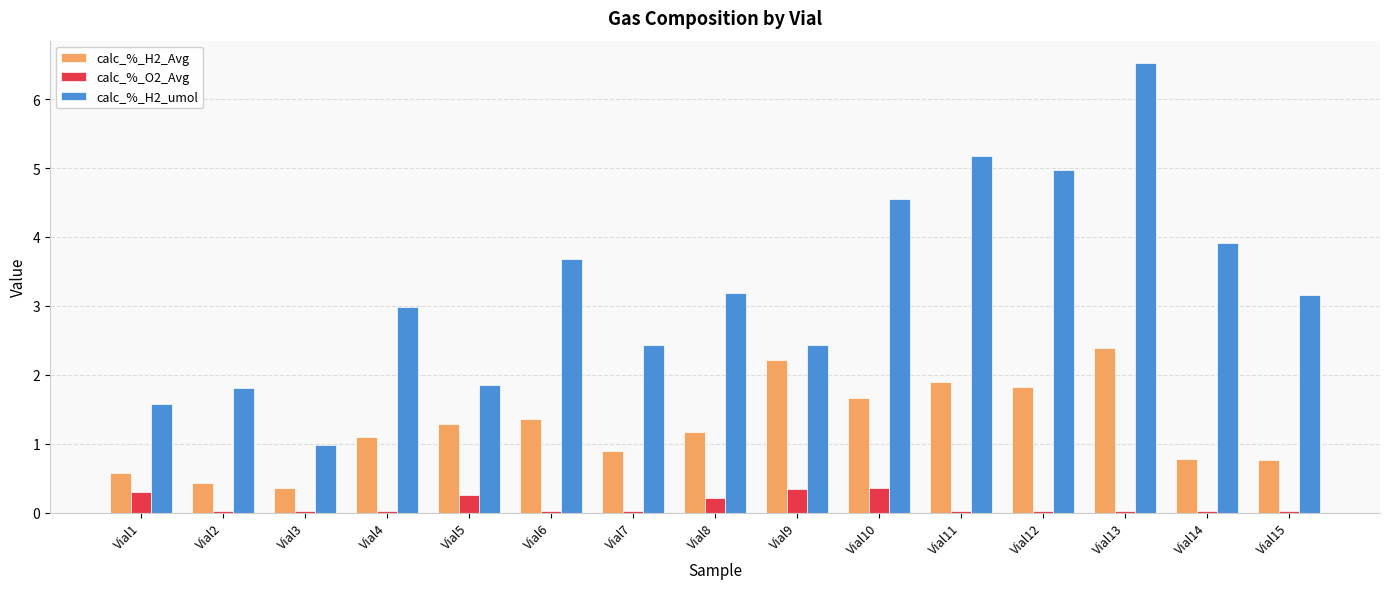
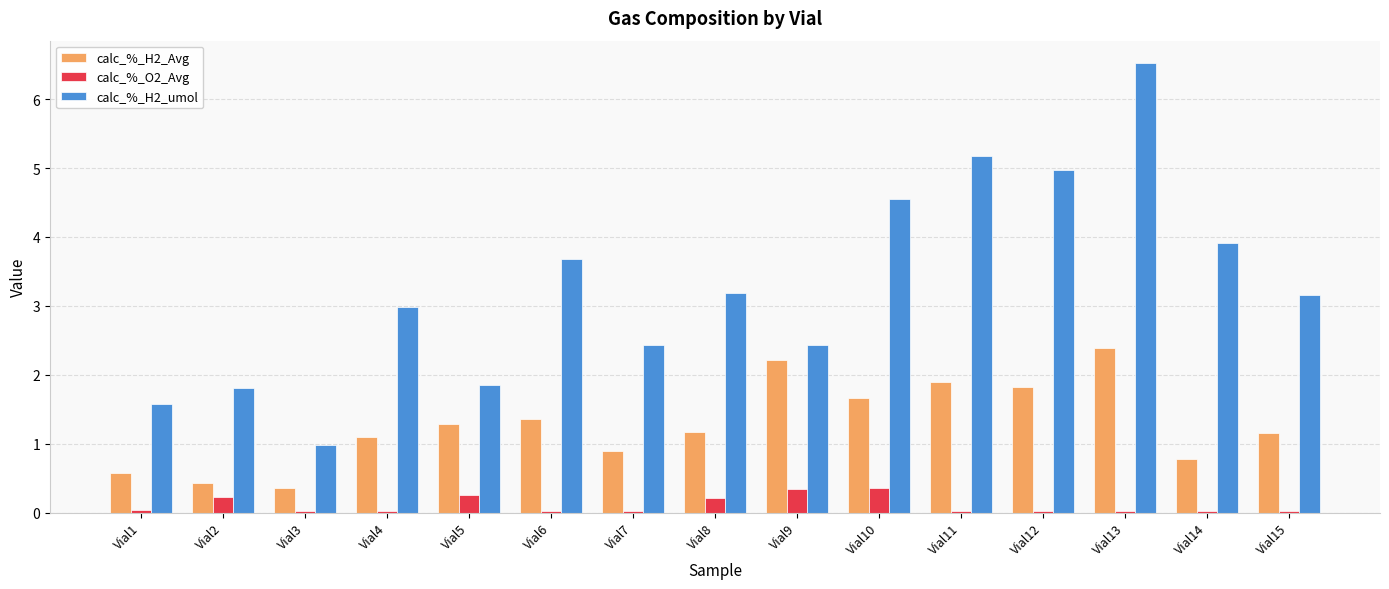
calc_%_O2_Avg, Vial1: 0.3 -> 0.0
calc_%_O2_Avg, Vial2: 0.0 -> 0.2
calc_%_H2_Avg, Vial15: 0.8 -> 1.2
